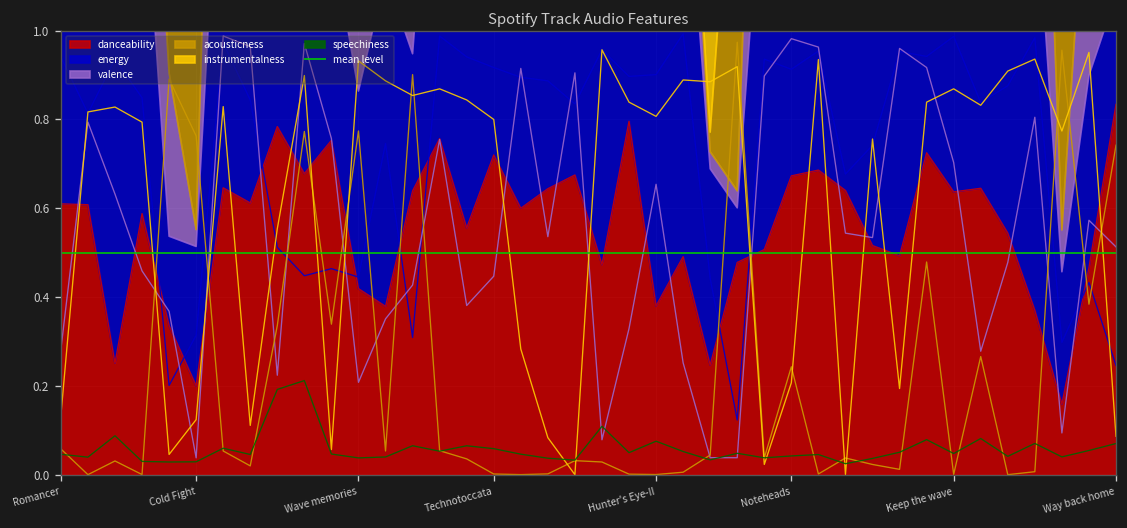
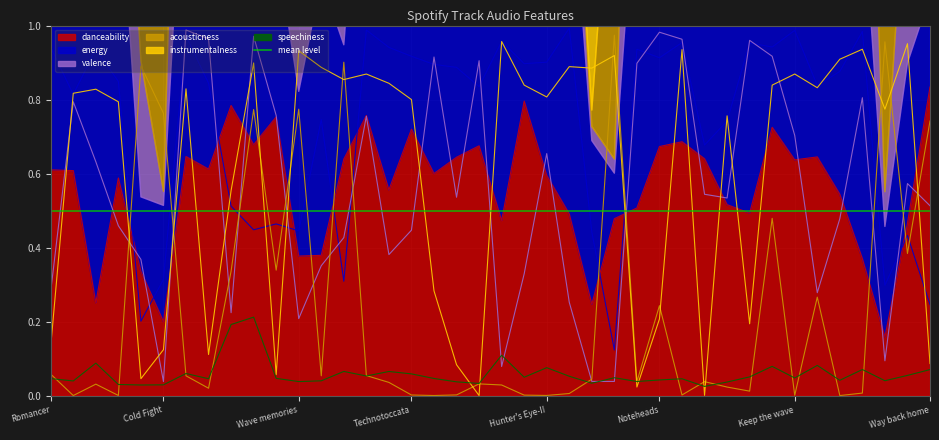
danceability, Wave memories: 0.42 -> 0.38
danceability, Hunter's Eye-II: 0.38 -> 0.60
